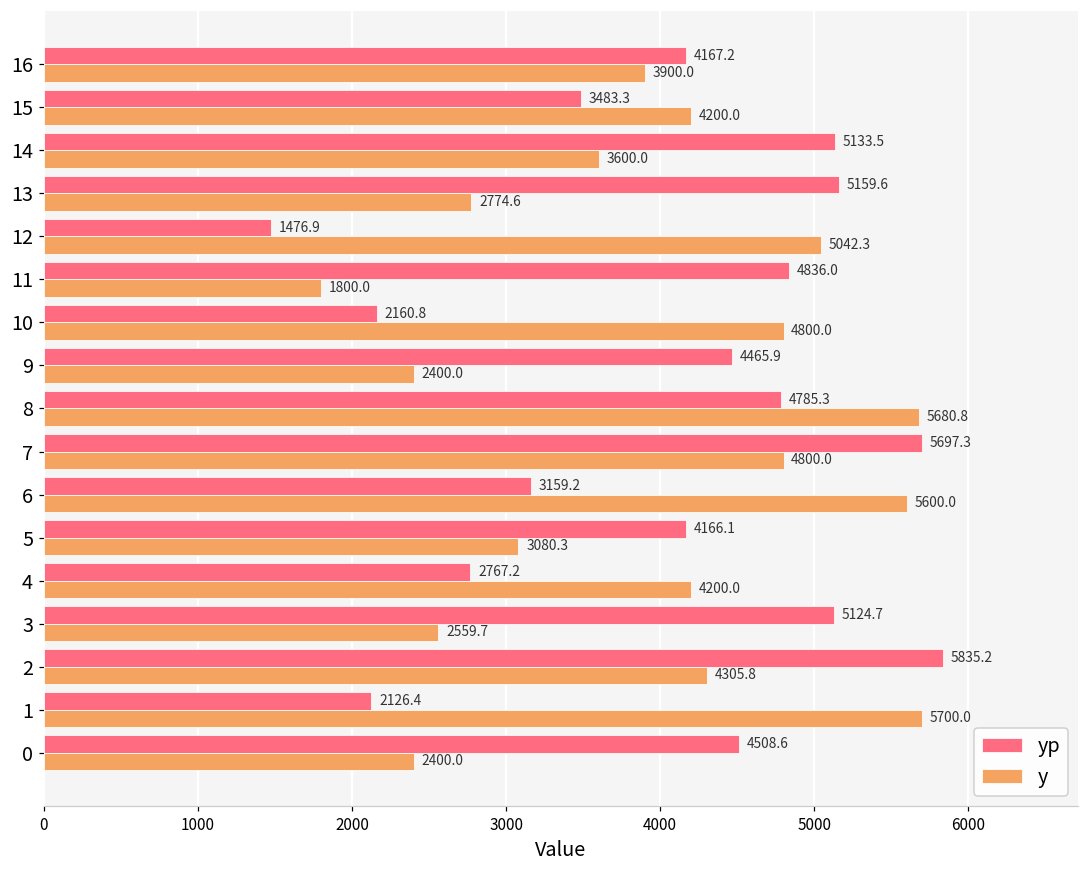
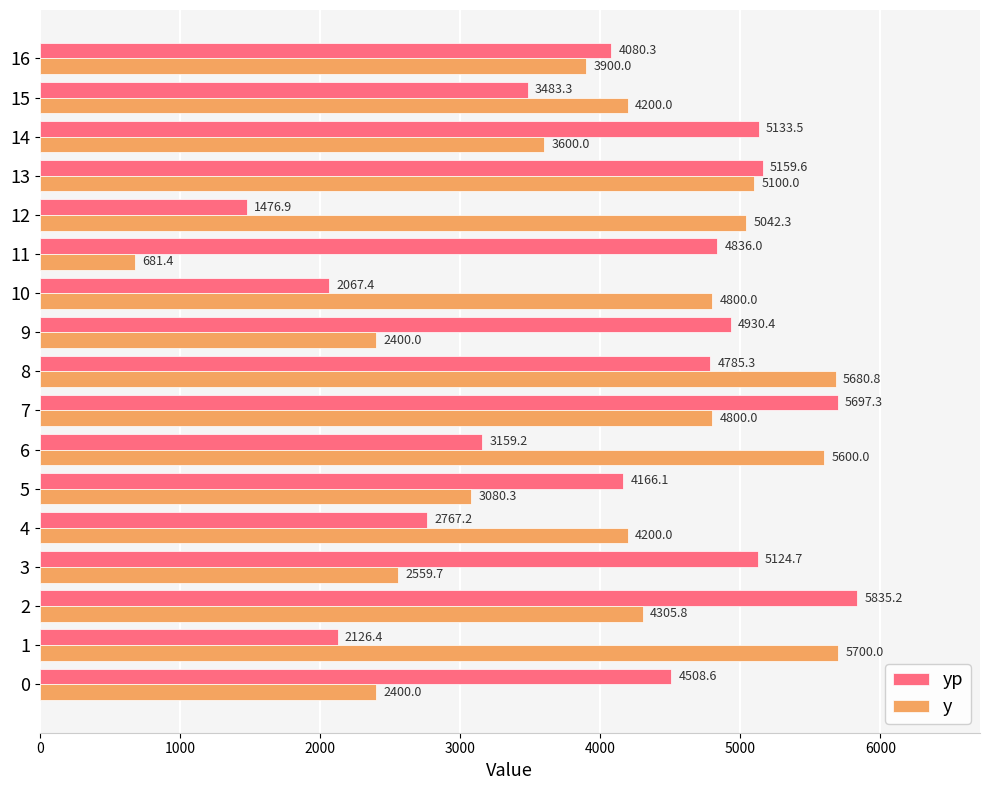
yp, 16: 4167.2 -> 4080.3
y, 13: 2774.6 -> 5100.0
y, 11: 1800.0 -> 681.4
yp, 10: 2160.8 -> 2067.4
yp, 9: 4465.9 -> 4930.4
